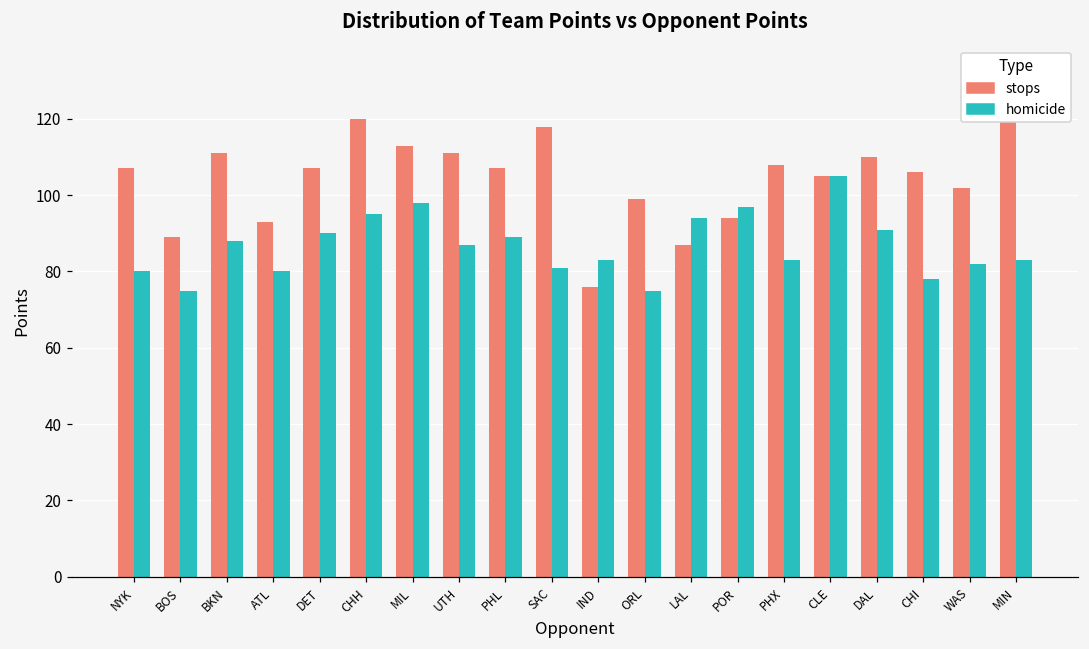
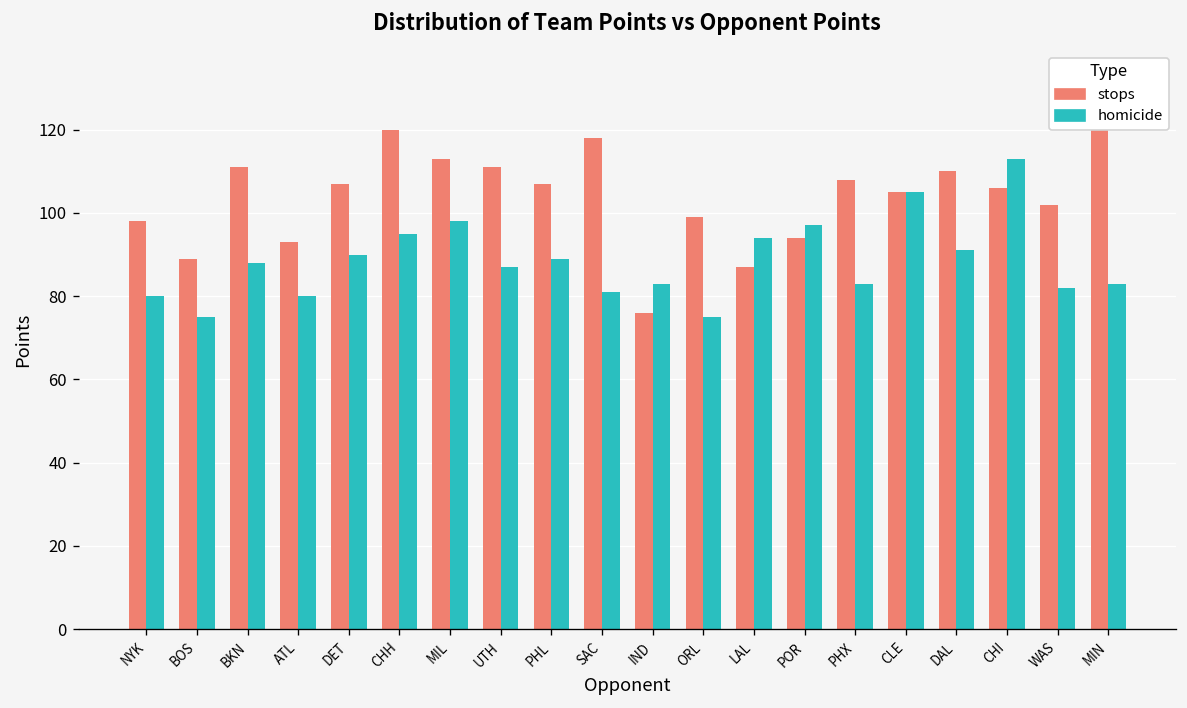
stops, NYK: 107 -> 98
homicide, CHI: 78 -> 113
